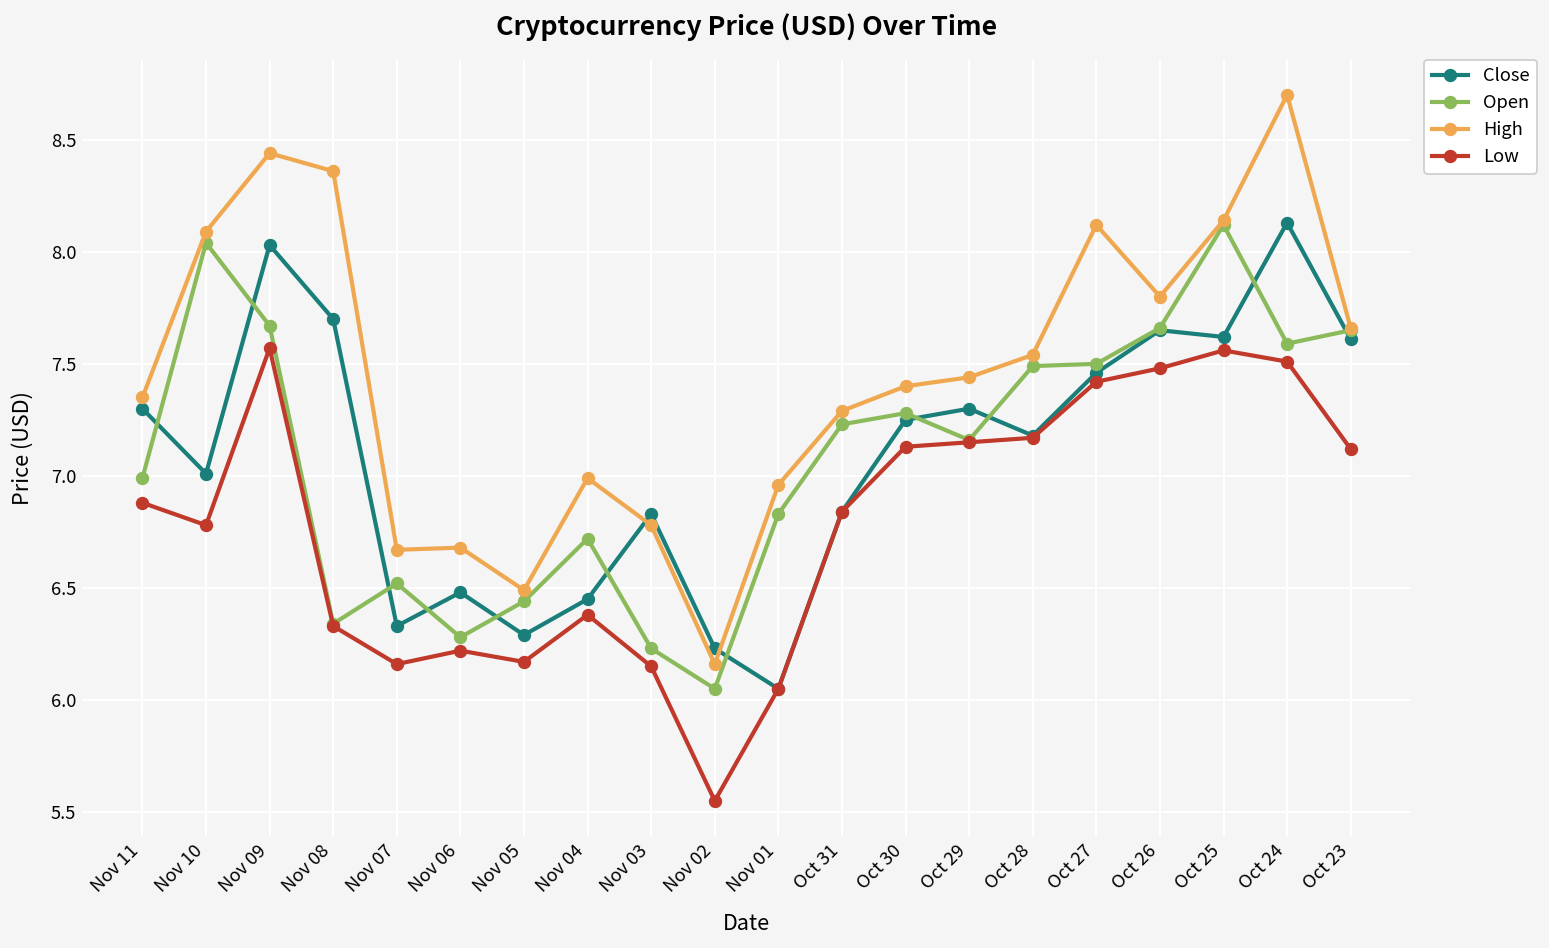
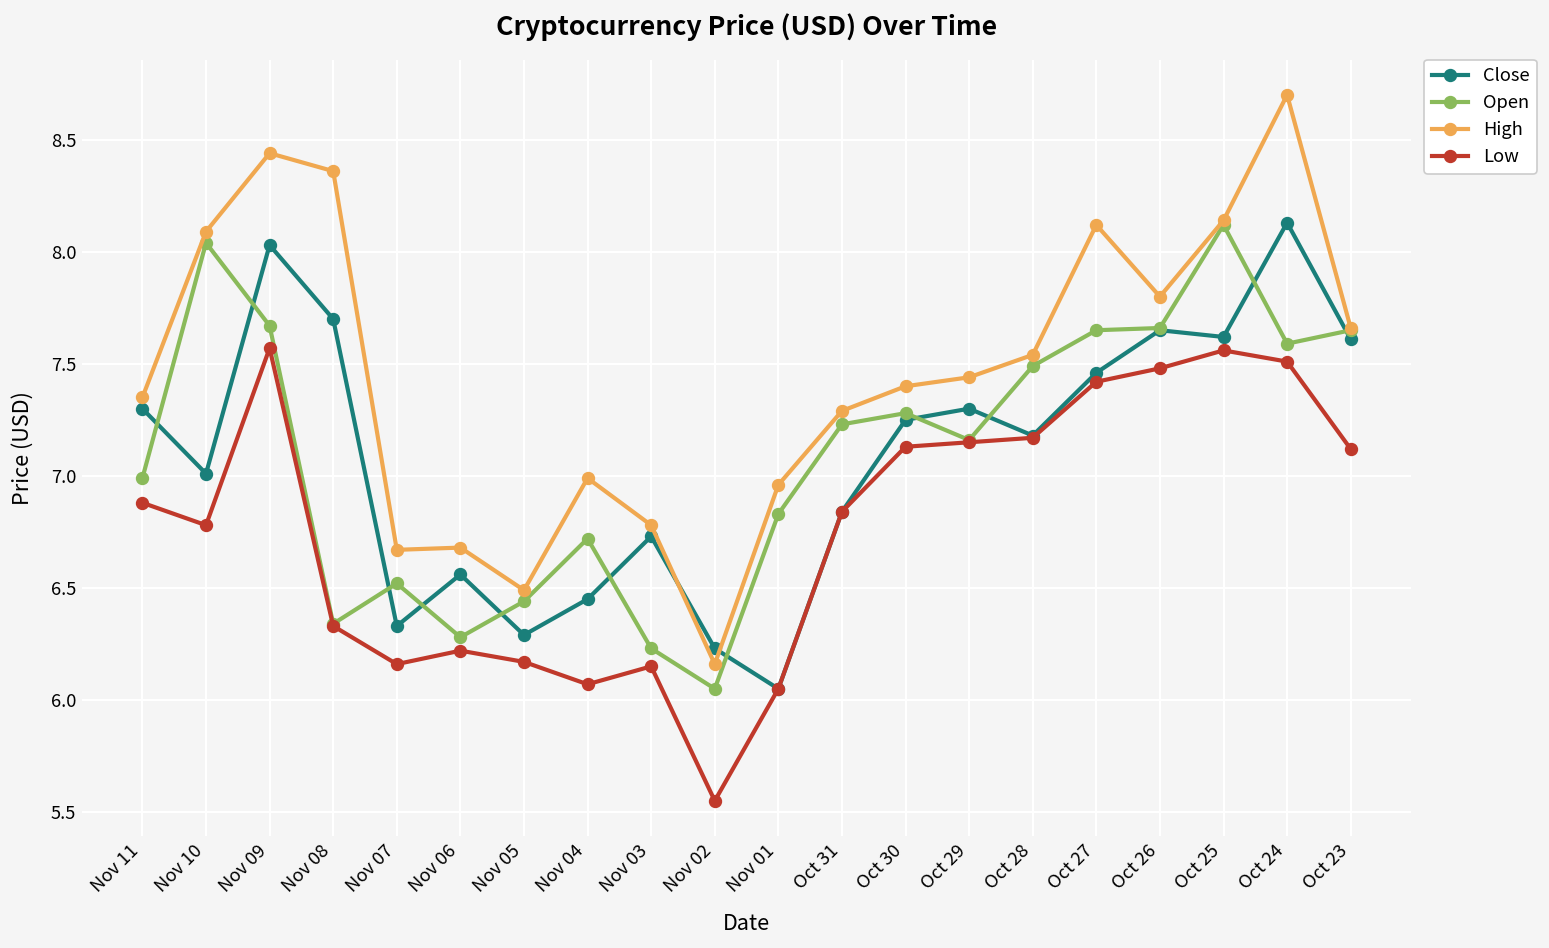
Close, Nov 06: 6.48 -> 6.56
Low, Nov 04: 6.38 -> 6.07
Close, Nov 03: 6.83 -> 6.73
Open, Oct 27: 7.50 -> 7.65
